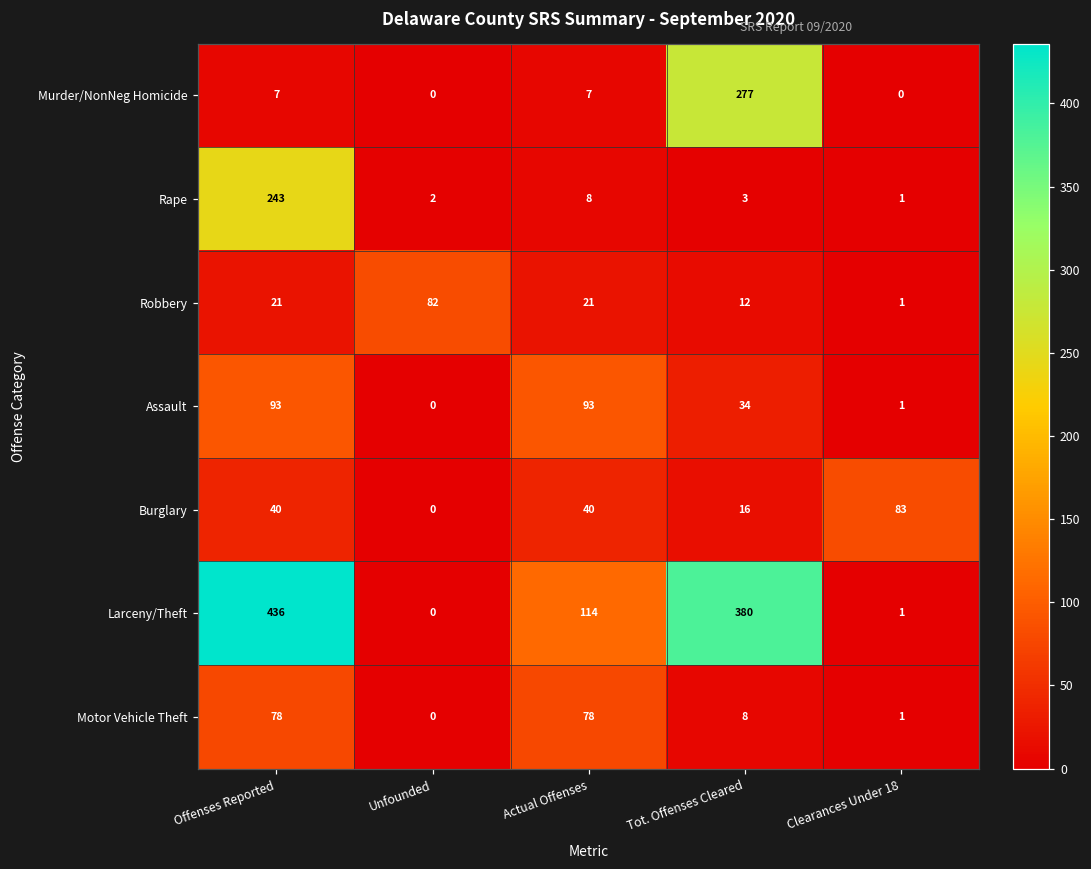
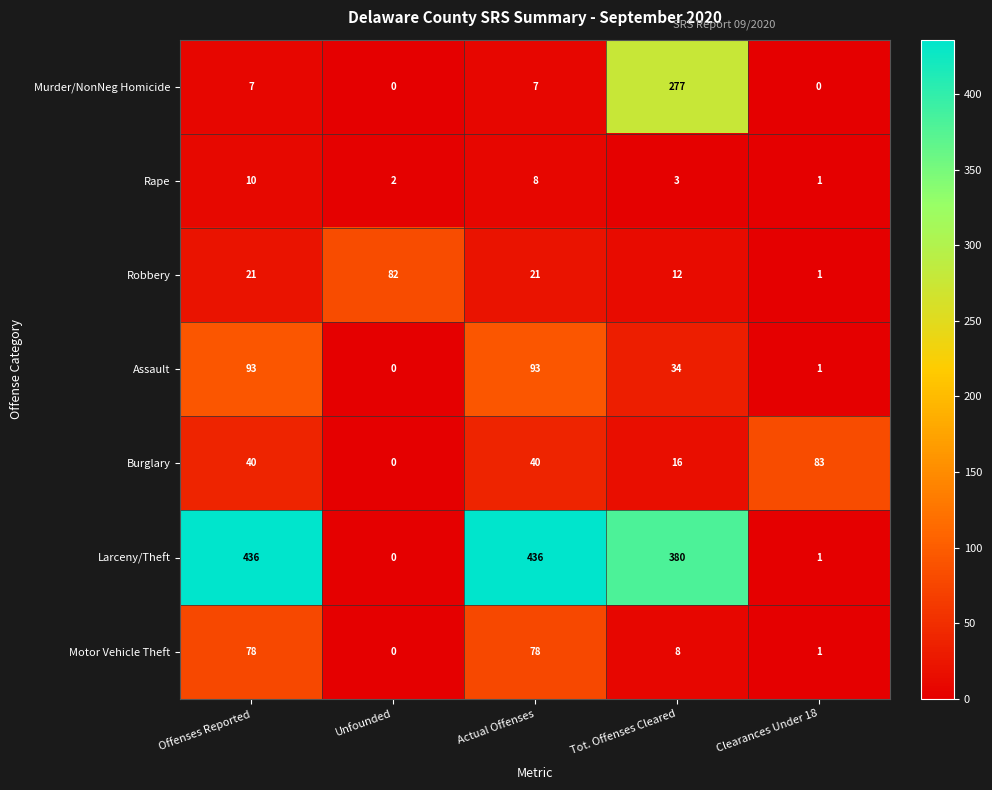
Rape, Offenses Reported: 243 -> 10
Larceny/Theft, Actual Offenses: 114 -> 436
